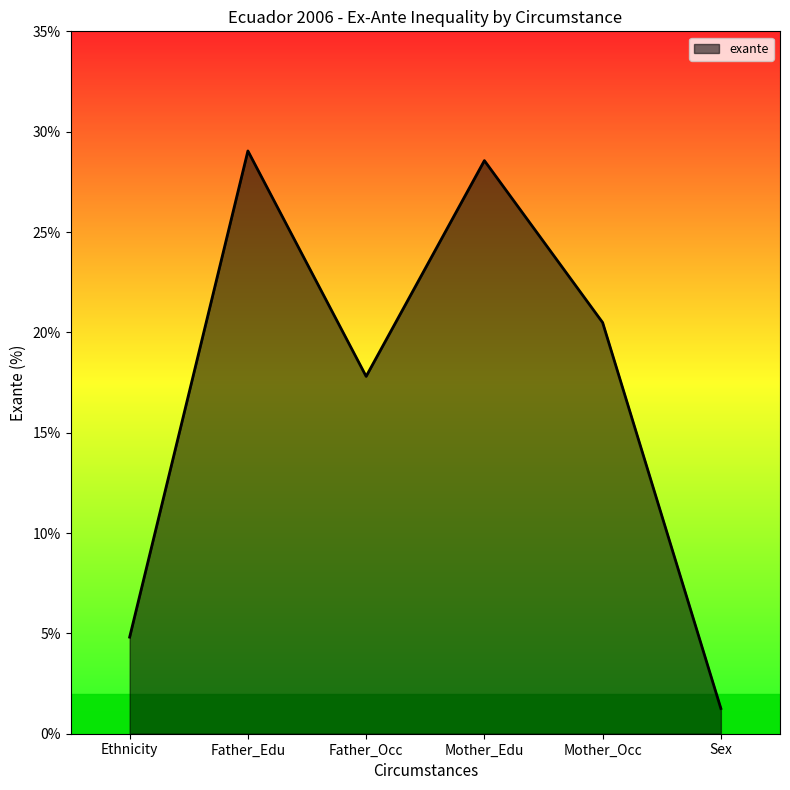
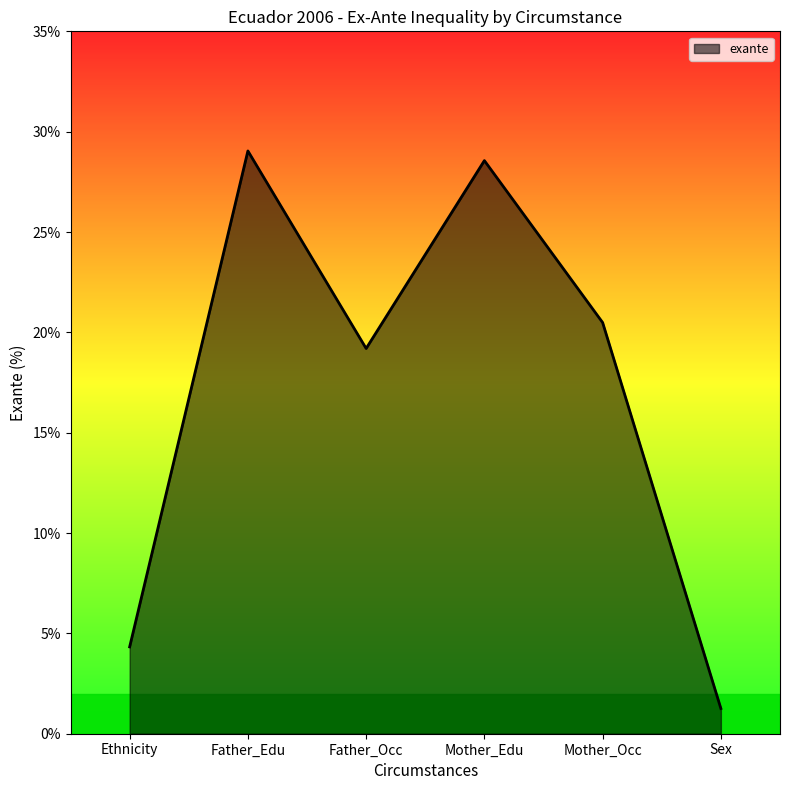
Ethnicity: 4.8% -> 4.3%
Father_Occ: 17.8% -> 19.2%
